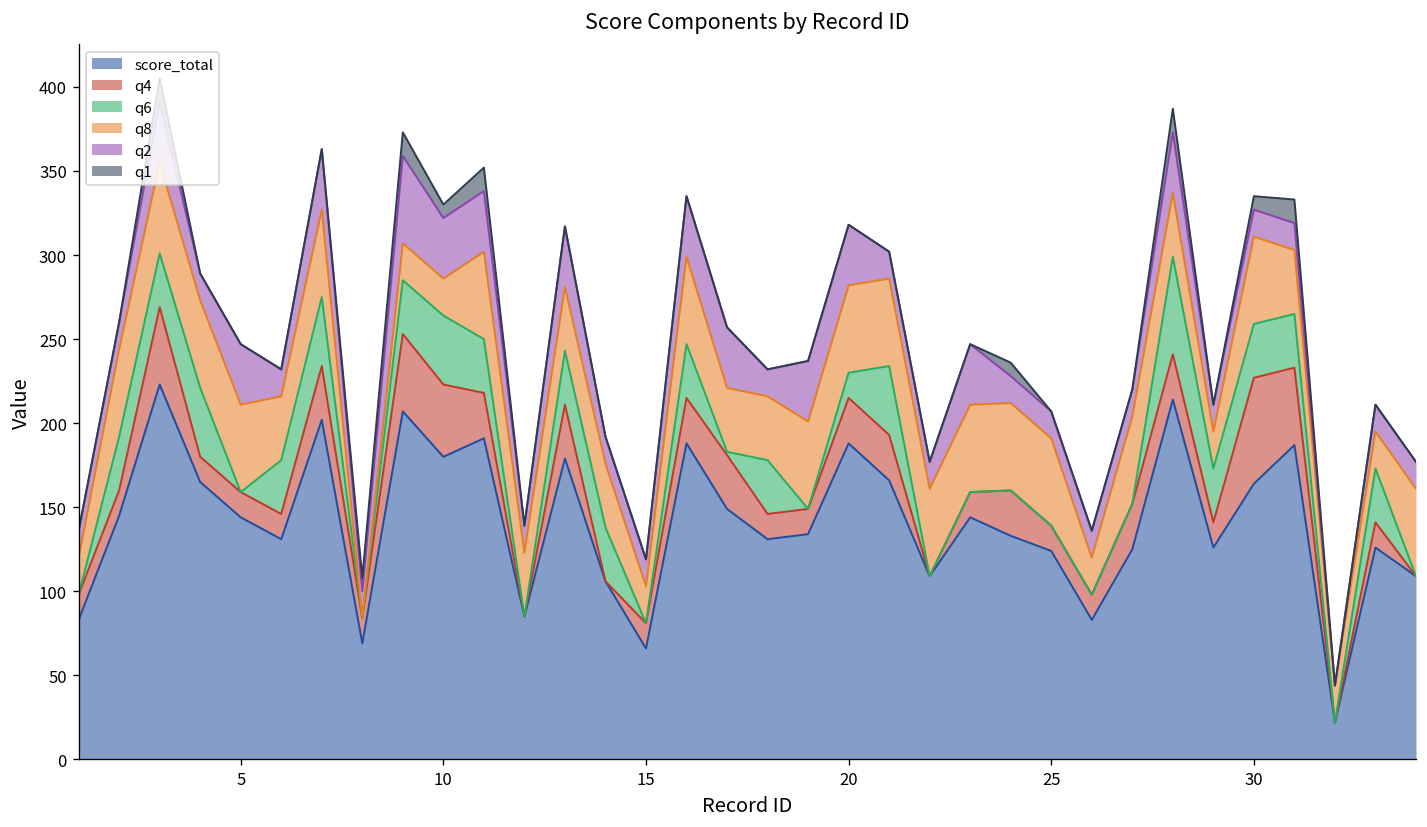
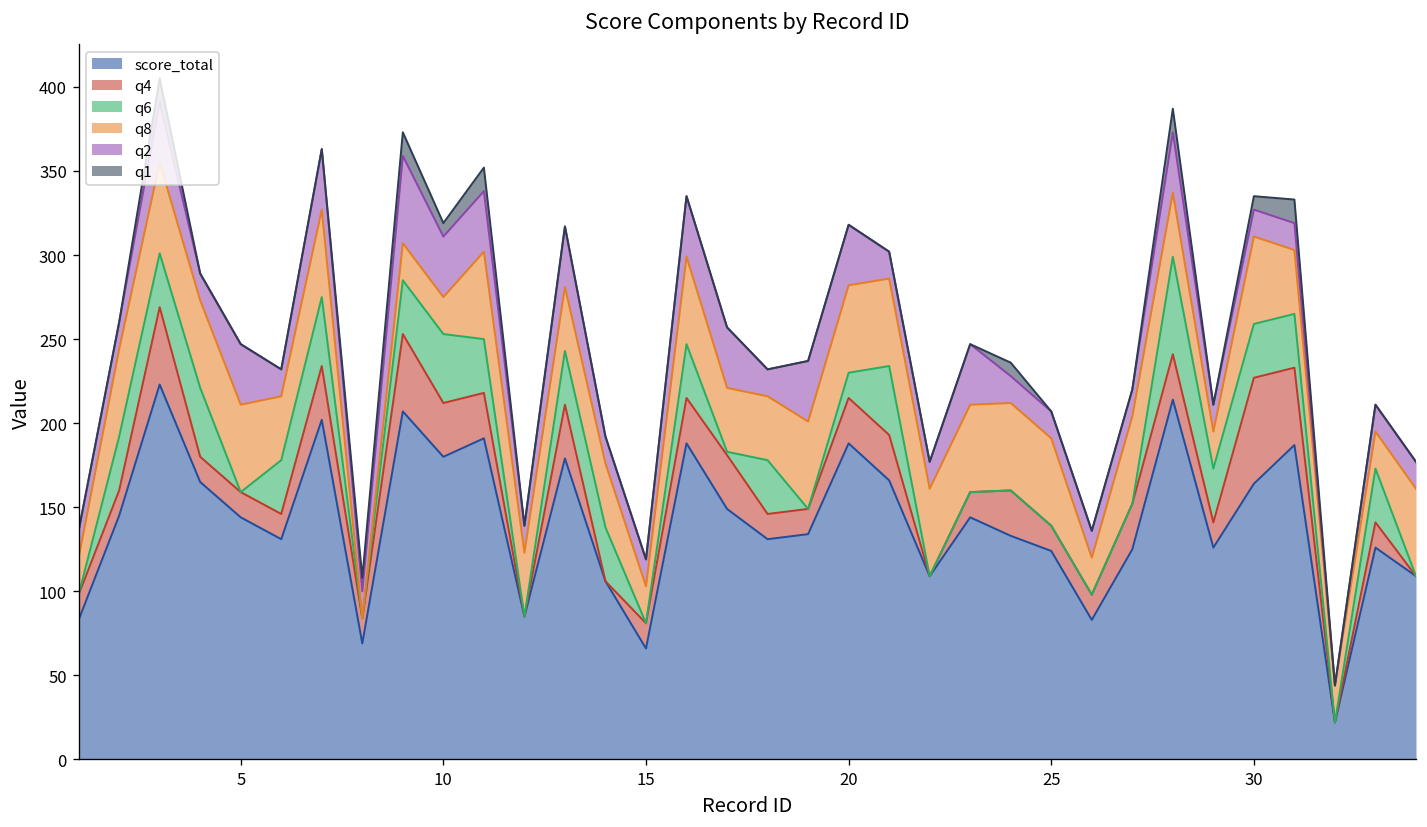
q4, 10: 43 -> 32
